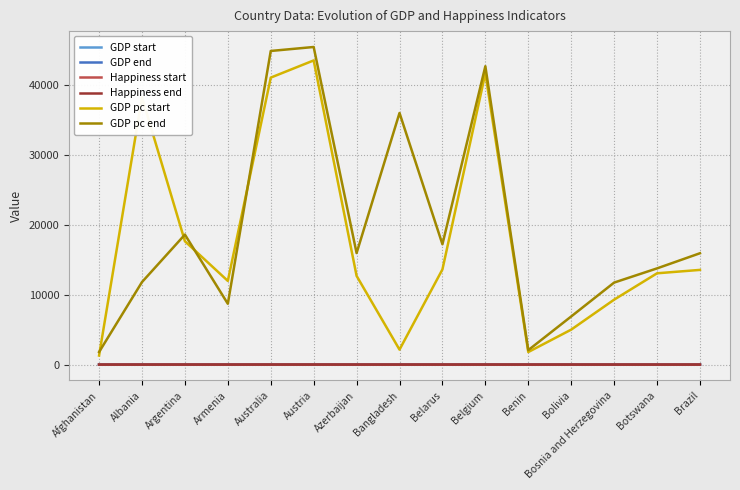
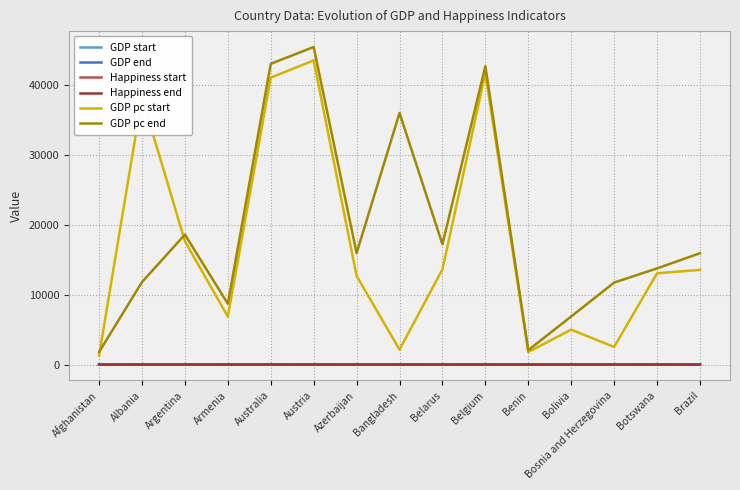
GDP pc start, Armenia: 12000 -> 7000
GDP pc end, Australia: 45000 -> 43000
GDP pc start, Bosnia and Herzegovina: 9000 -> 3000
